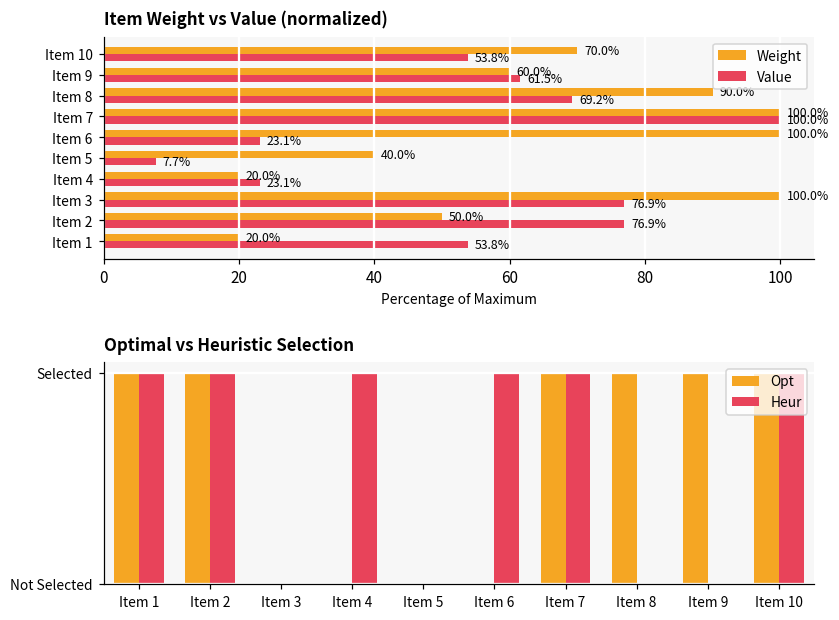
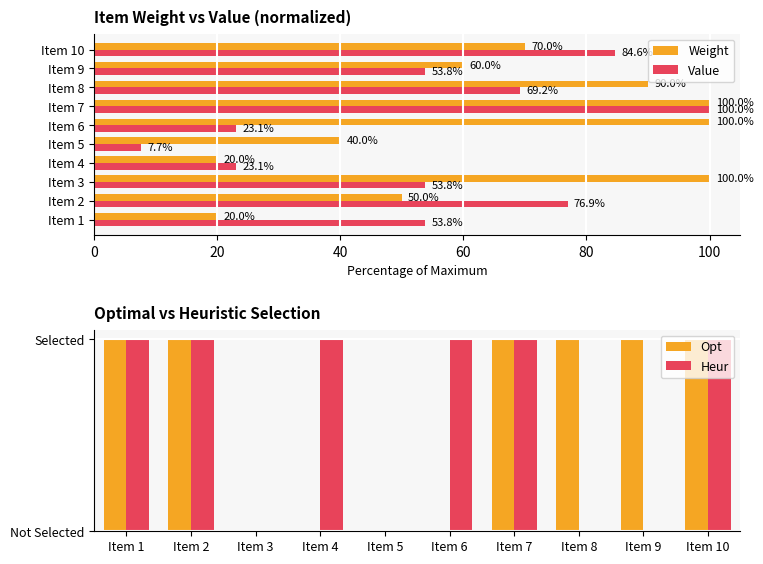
Item Weight vs Value (normalized), Value, Item 10: 54 -> 85
Item Weight vs Value (normalized), Value, Item 9: 61.5% -> 53.8%
Item Weight vs Value (normalized), Value, Item 3: 76.9% -> 53.8%
